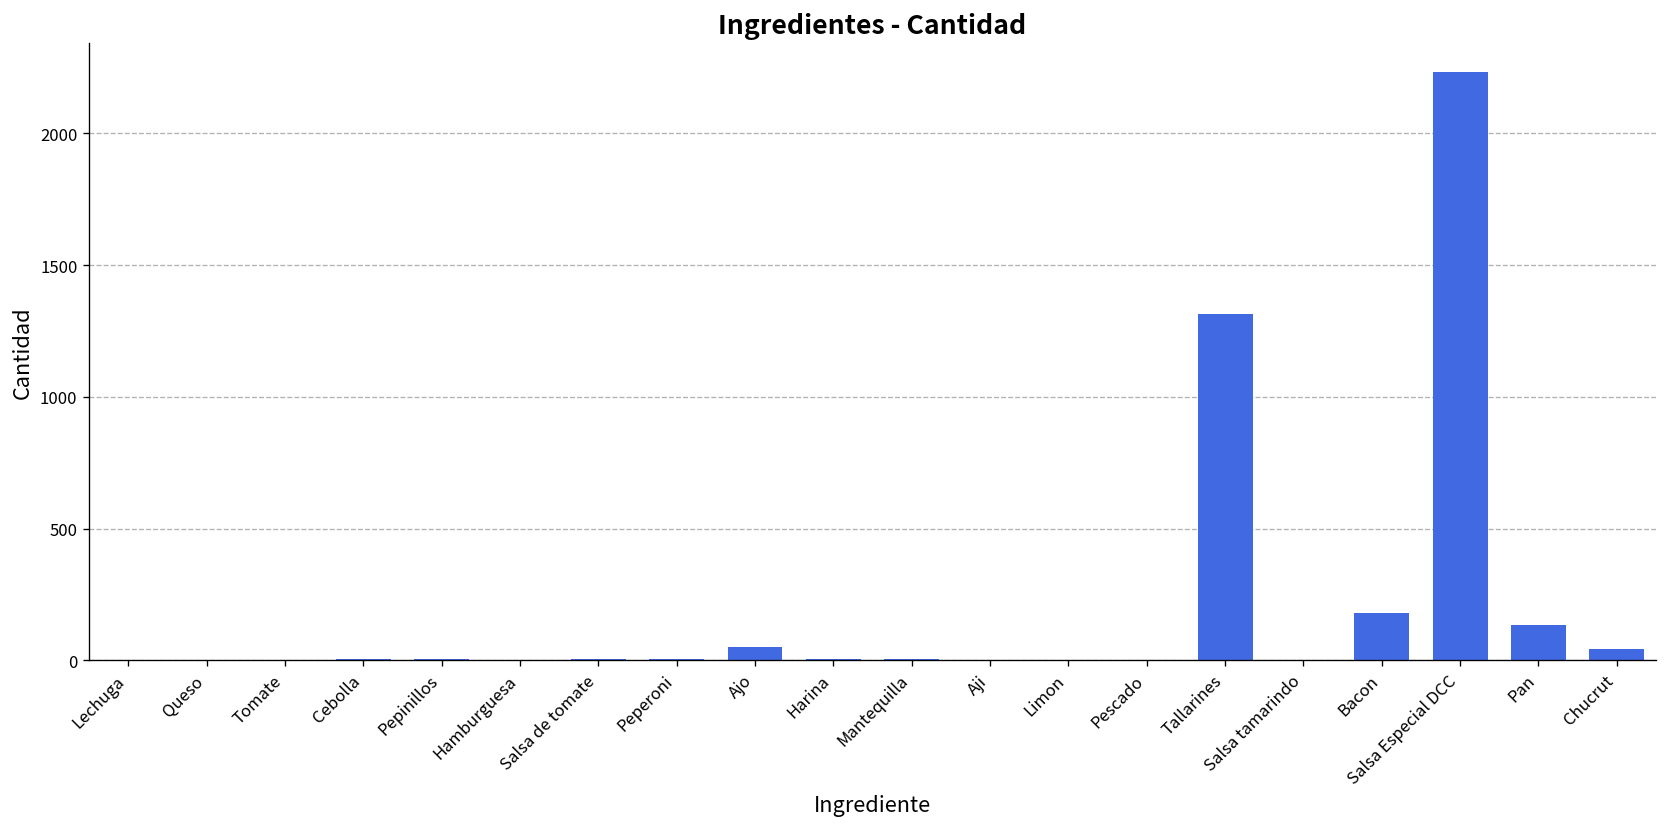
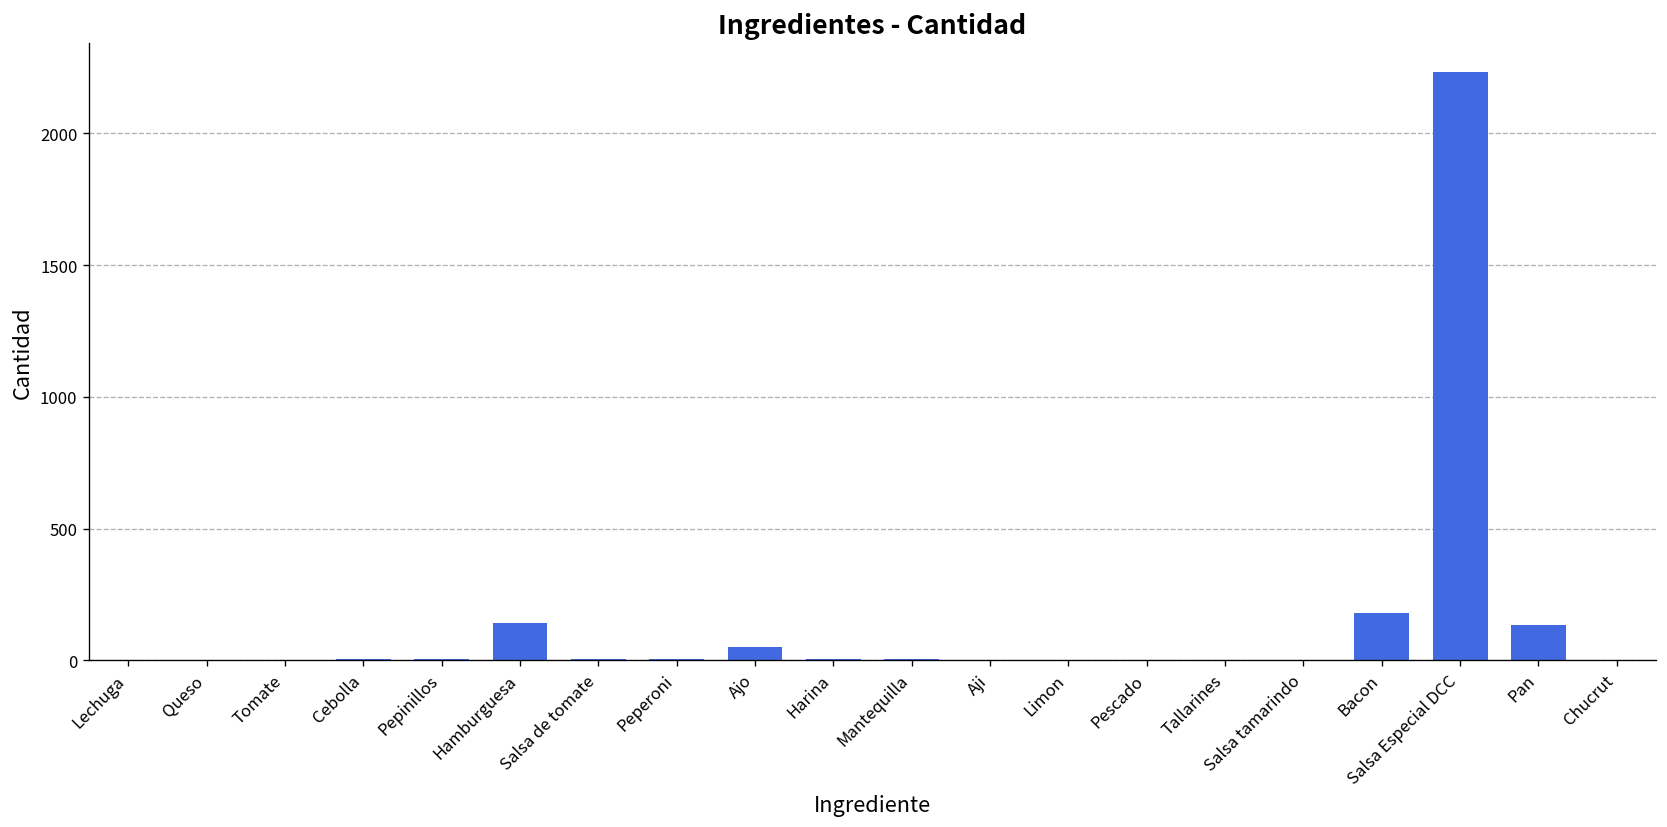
Hamburguesa: 0 -> 140
Tallarines: 1320 -> 0
Chucrut: 40 -> 0
